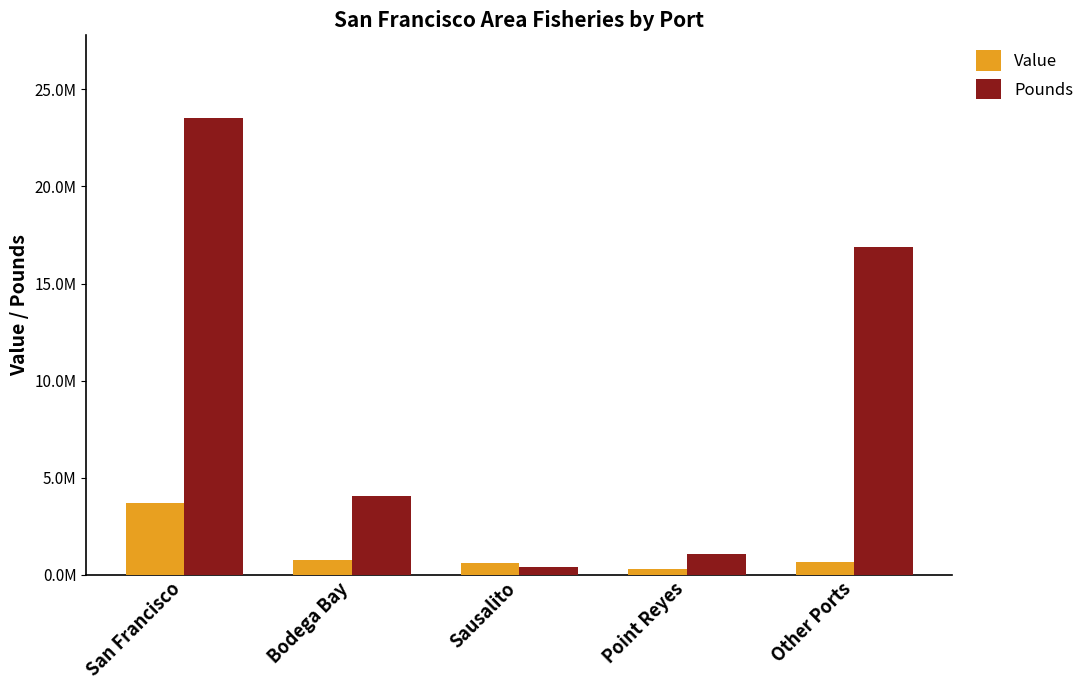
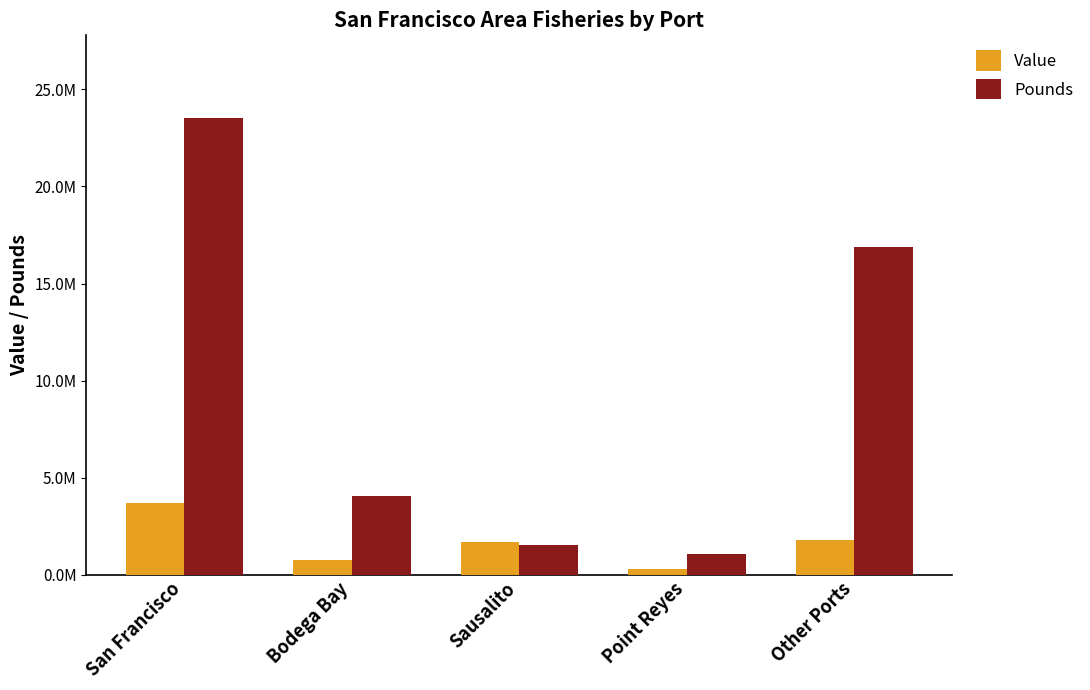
Value, Sausalito: 600000 -> 1700000
Pounds, Sausalito: 400000 -> 1500000
Value, Other Ports: 700000 -> 1800000
